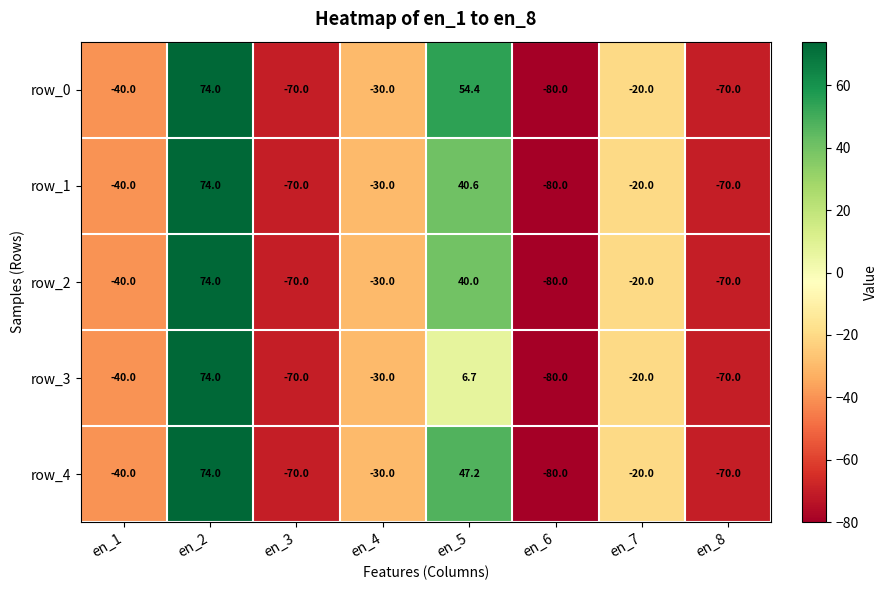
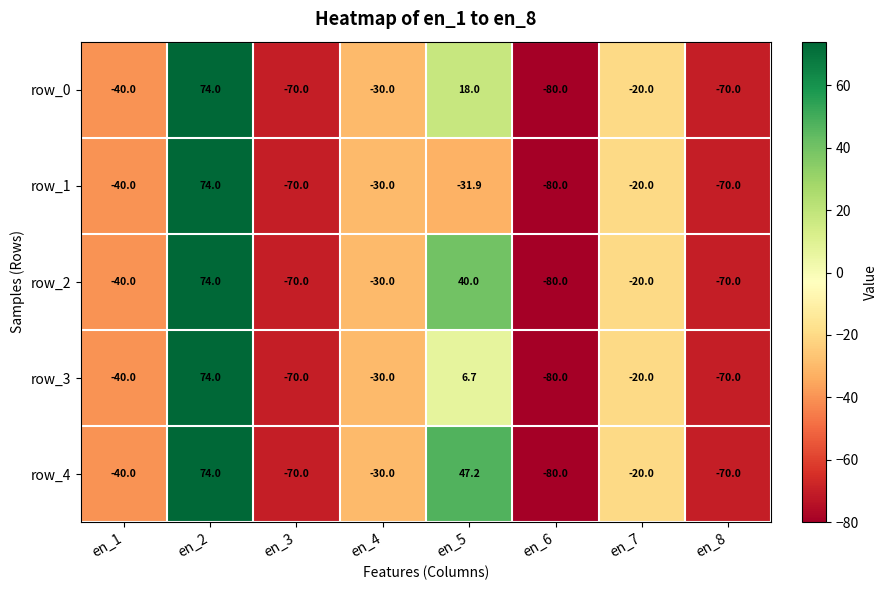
row_0, en_5: 54.4 -> 18.0
row_1, en_5: 40.6 -> -31.9
